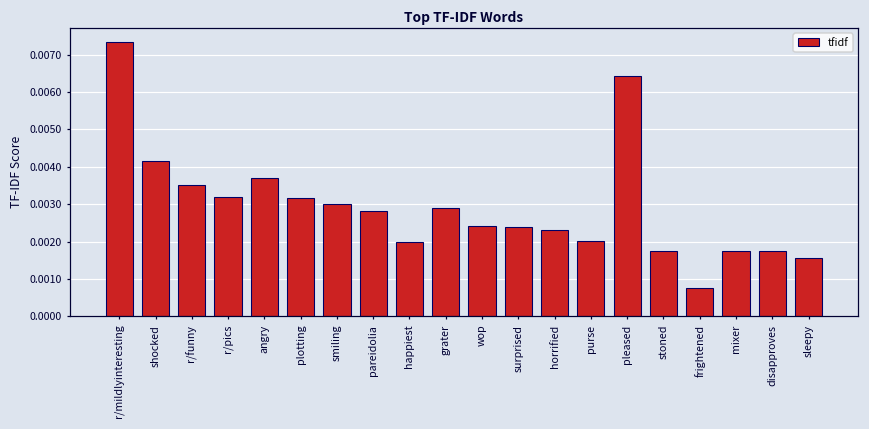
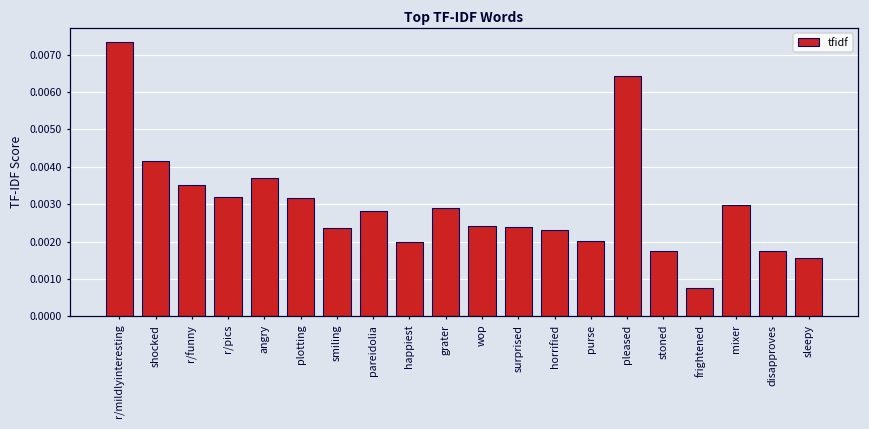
smiling: 0.0030 -> 0.0024
mixer: 0.0017 -> 0.0030
